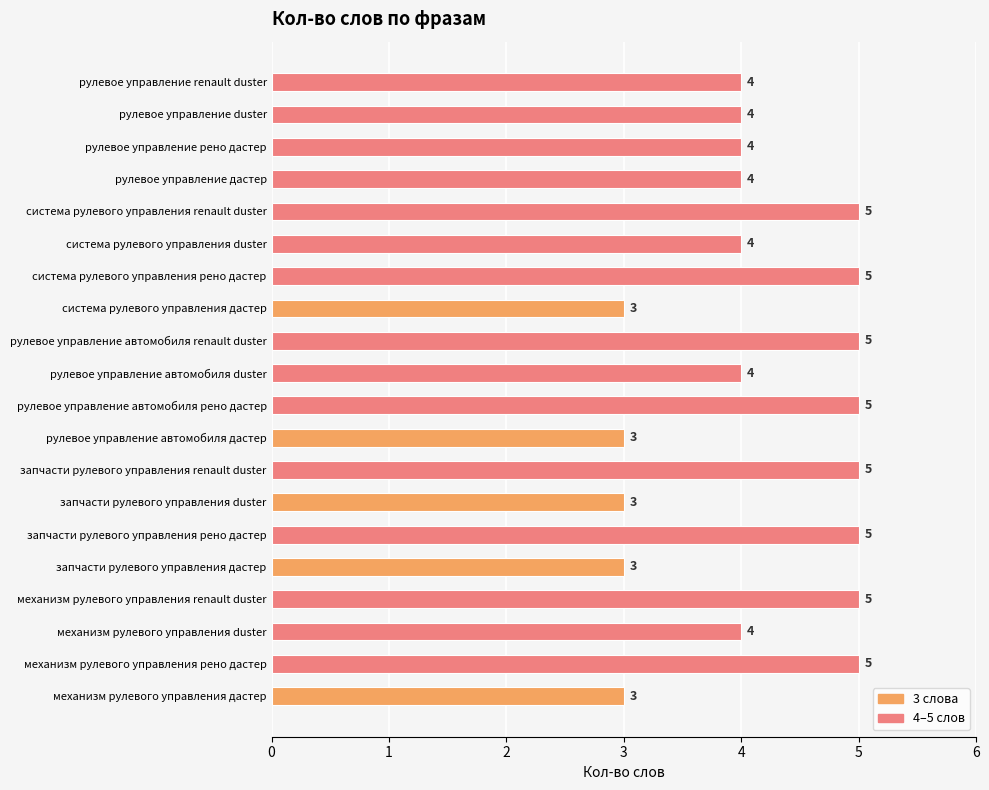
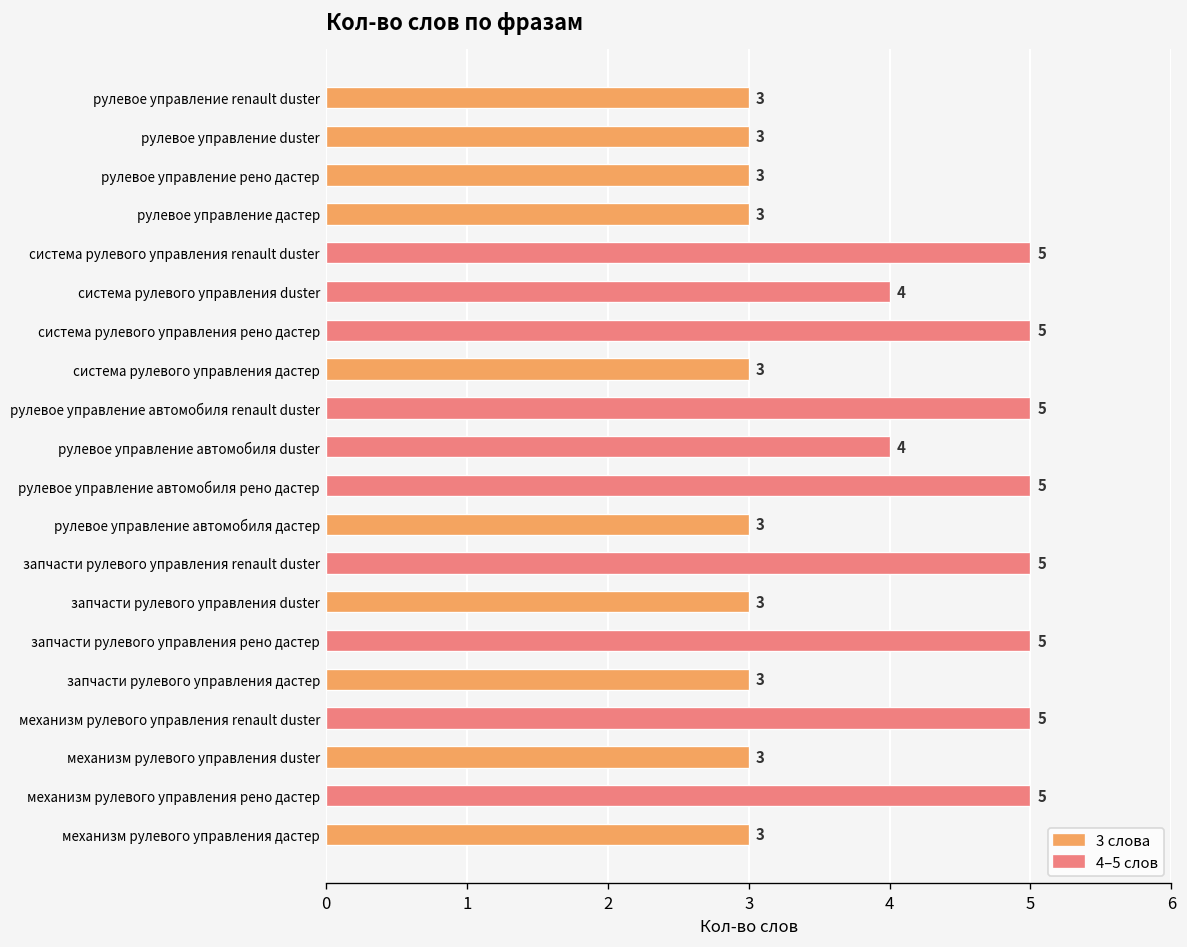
рулевое управление renault duster: 4 -> 3
рулевое управление duster: 4 -> 3
рулевое управление рено дастер: 4 -> 3
рулевое управление дастер: 4 -> 3
механизм рулевого управления duster: 4 -> 3
